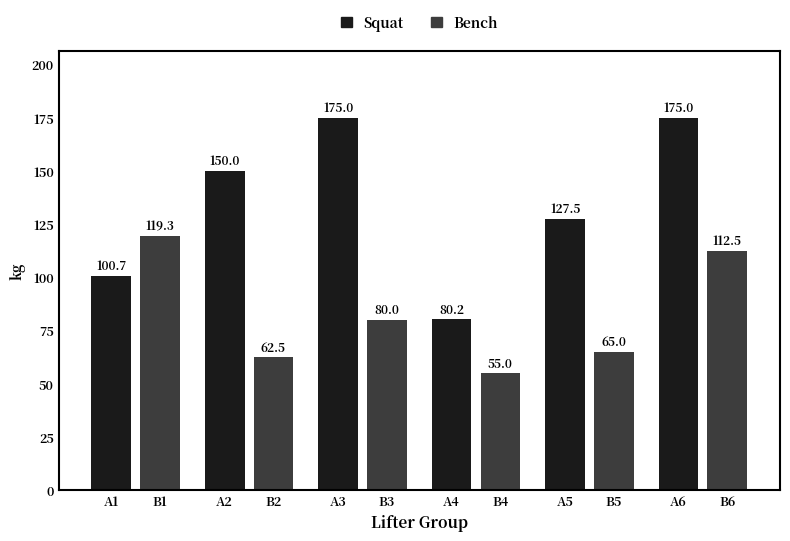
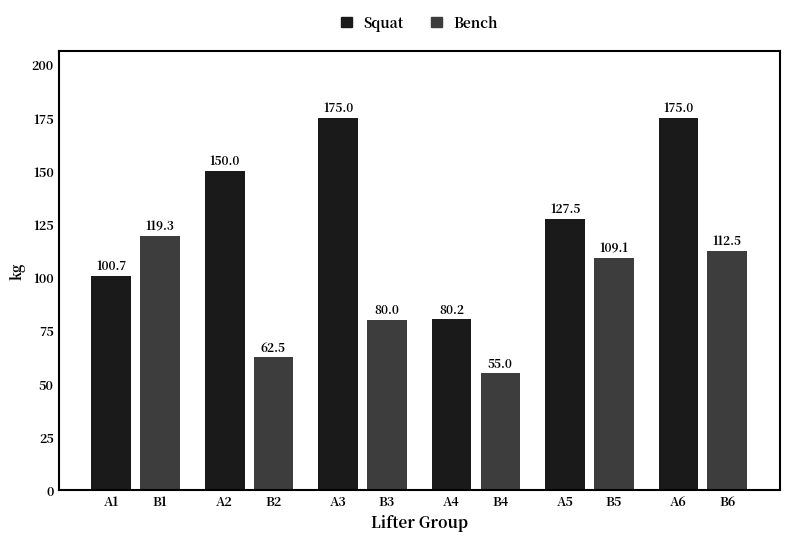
Bench, B5: 65.0 -> 109.1
